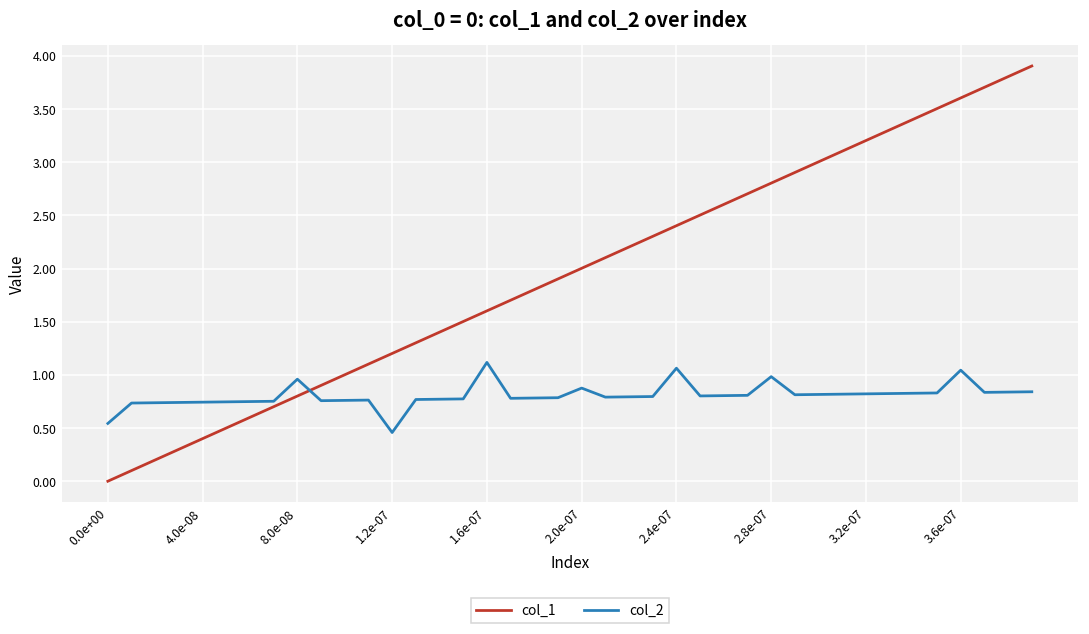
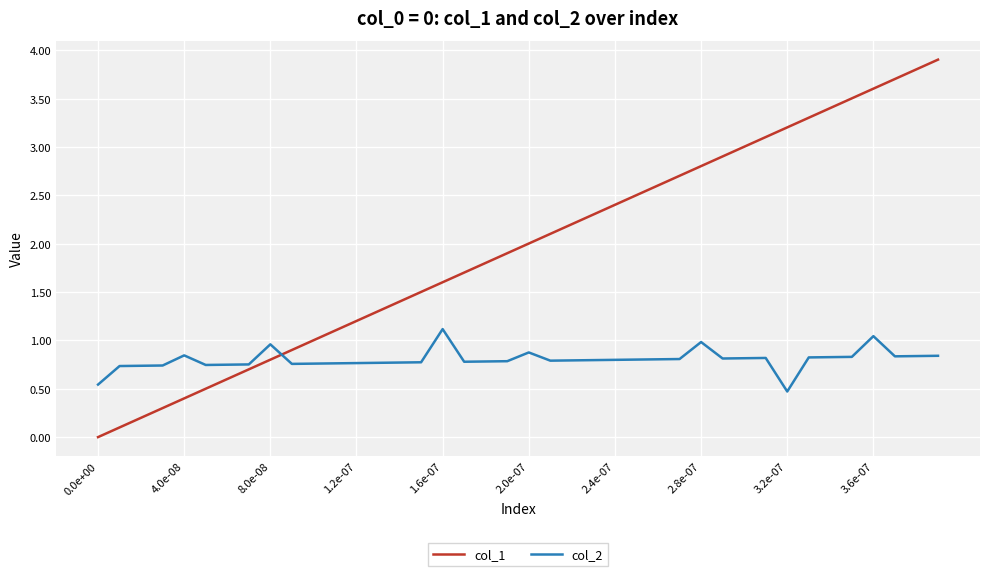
col_2, 4.0e-08: 0.7 -> 0.8
col_2, 1.2e-07: 0.5 -> 0.8
col_2, 2.4e-07: 1.1 -> 0.8
col_2, 3.2e-07: 0.8 -> 0.5
